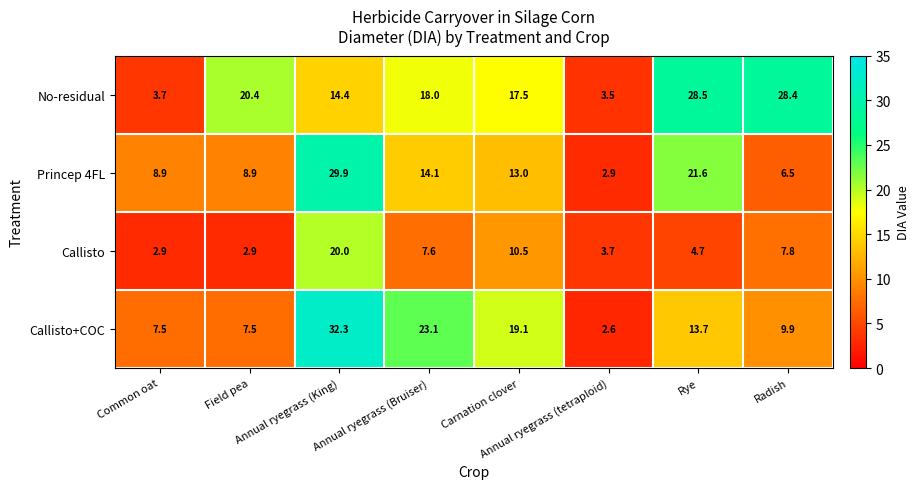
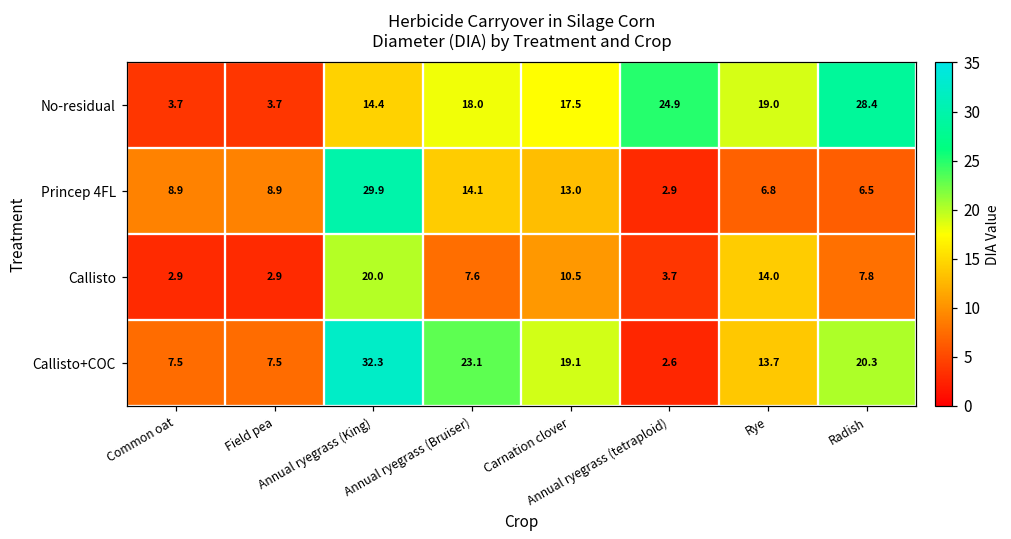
No-residual, Field pea: 20.4 -> 3.7
No-residual, Annual ryegrass (tetraploid): 3.5 -> 24.9
No-residual, Rye: 28.5 -> 19.0
Princep 4FL, Rye: 21.6 -> 6.8
Callisto, Rye: 4.7 -> 14.0
Callisto+COC, Radish: 9.9 -> 20.3
